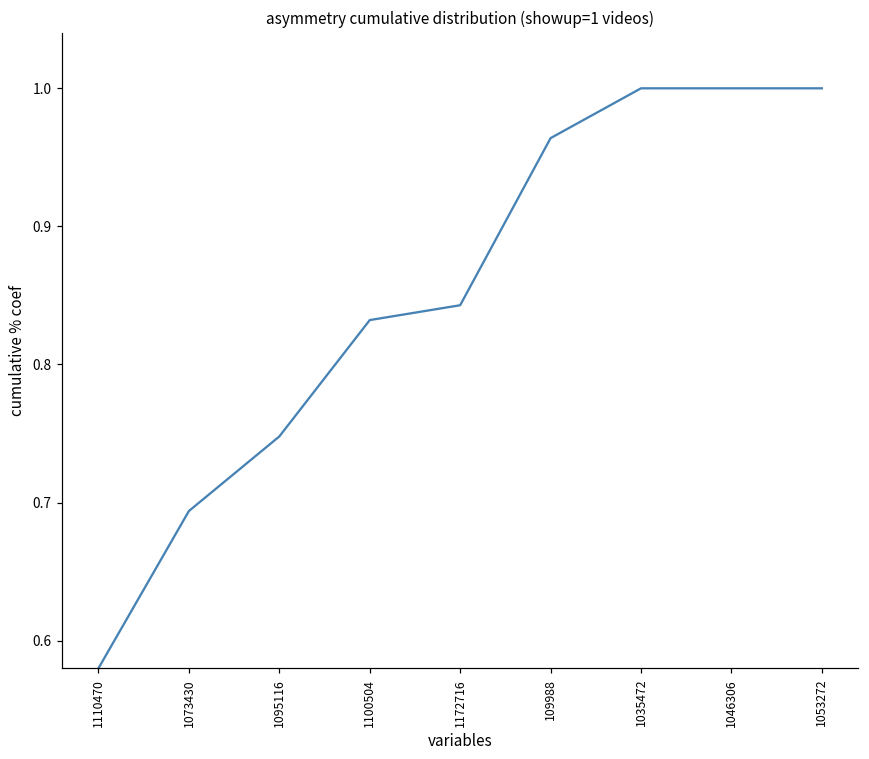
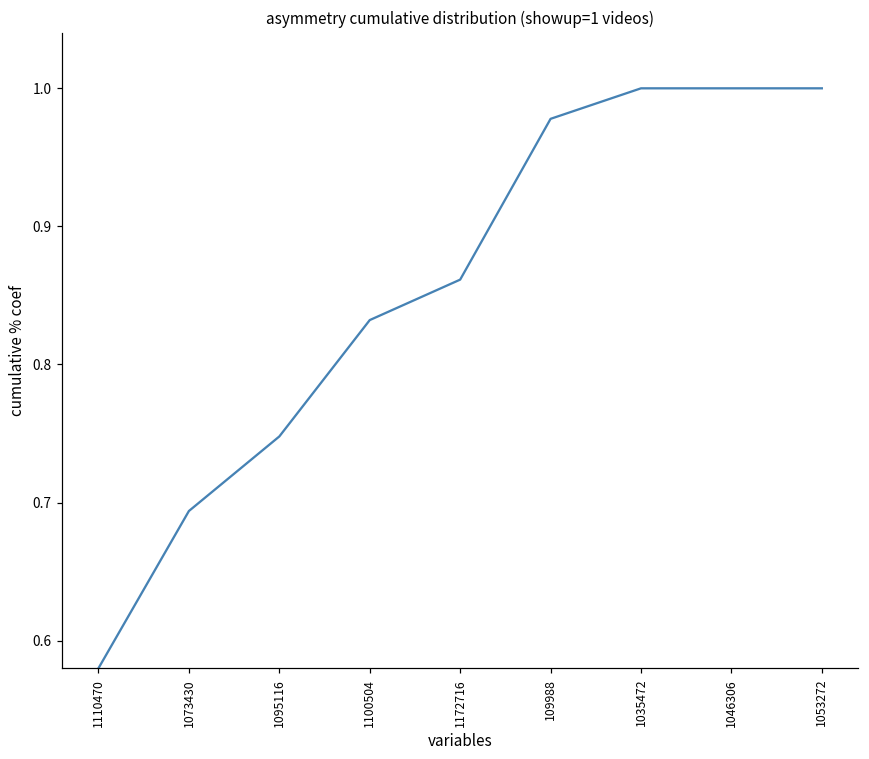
1172716: 0.843 -> 0.861
109988: 0.964 -> 0.978
